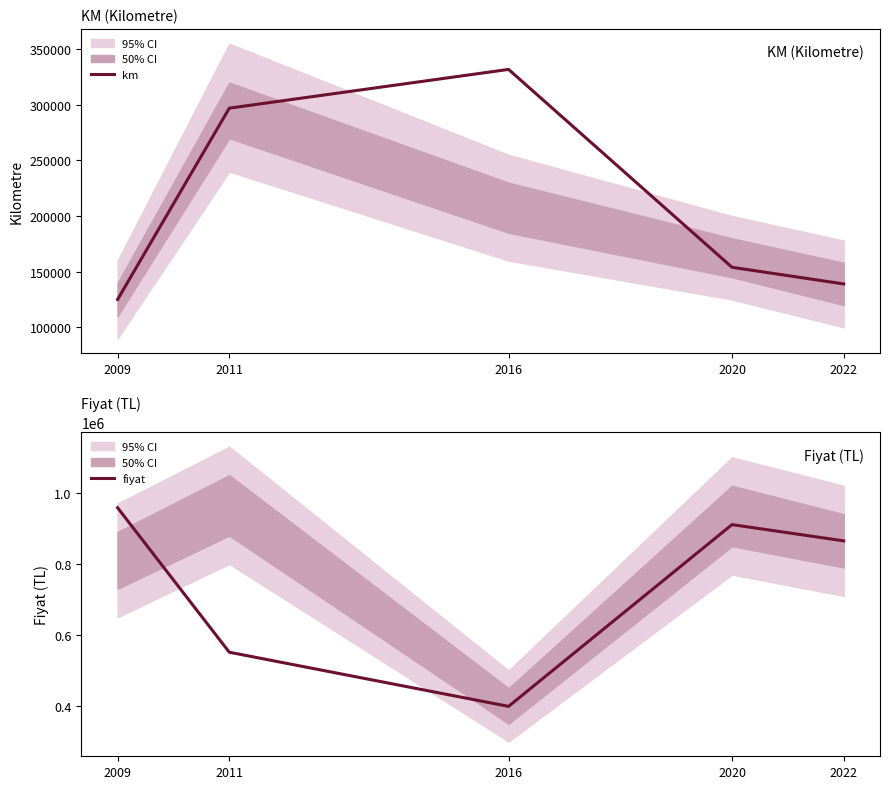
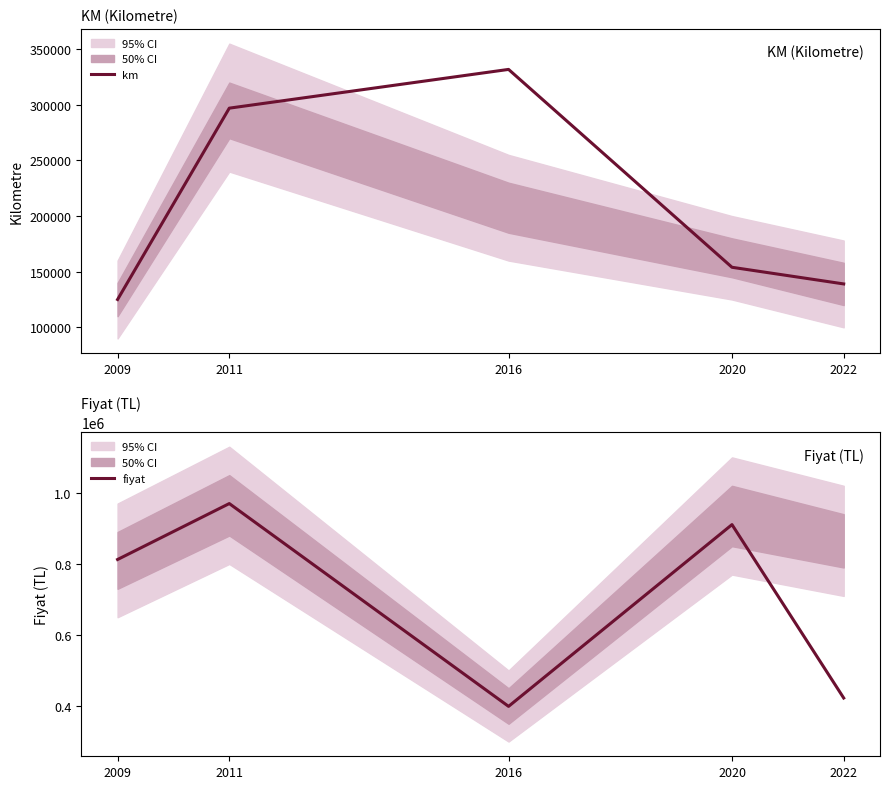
Fiyat (TL), fiyat, 2009: 960000 -> 810000
Fiyat (TL), fiyat, 2011: 550000 -> 970000
Fiyat (TL), fiyat, 2022: 870000 -> 420000
